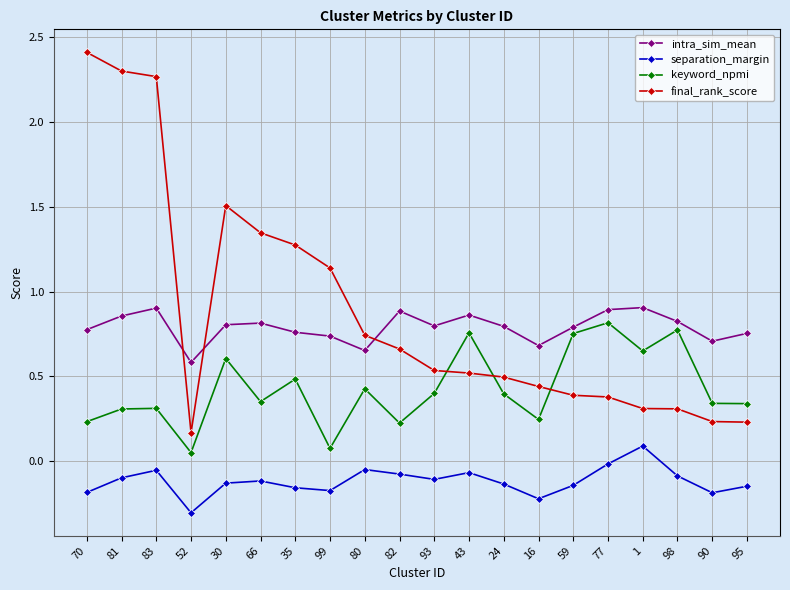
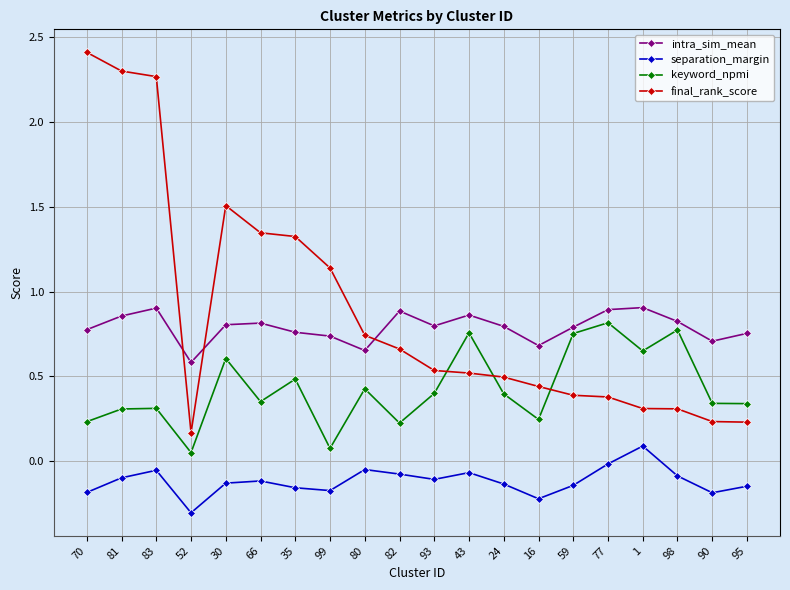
final_rank_score, 35: 1.27 -> 1.32
